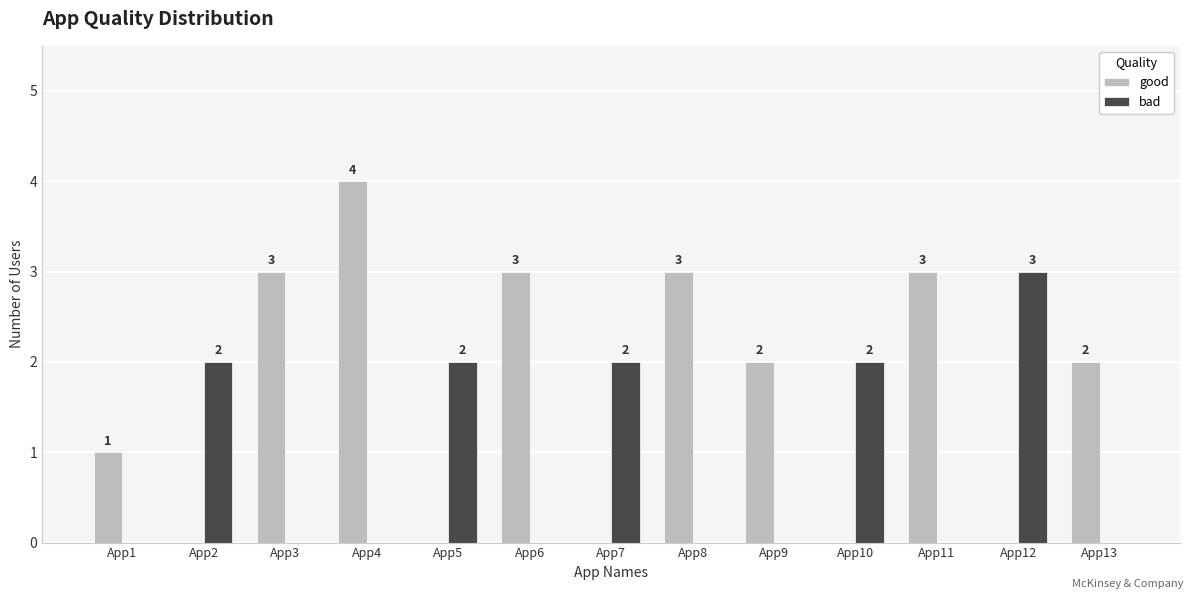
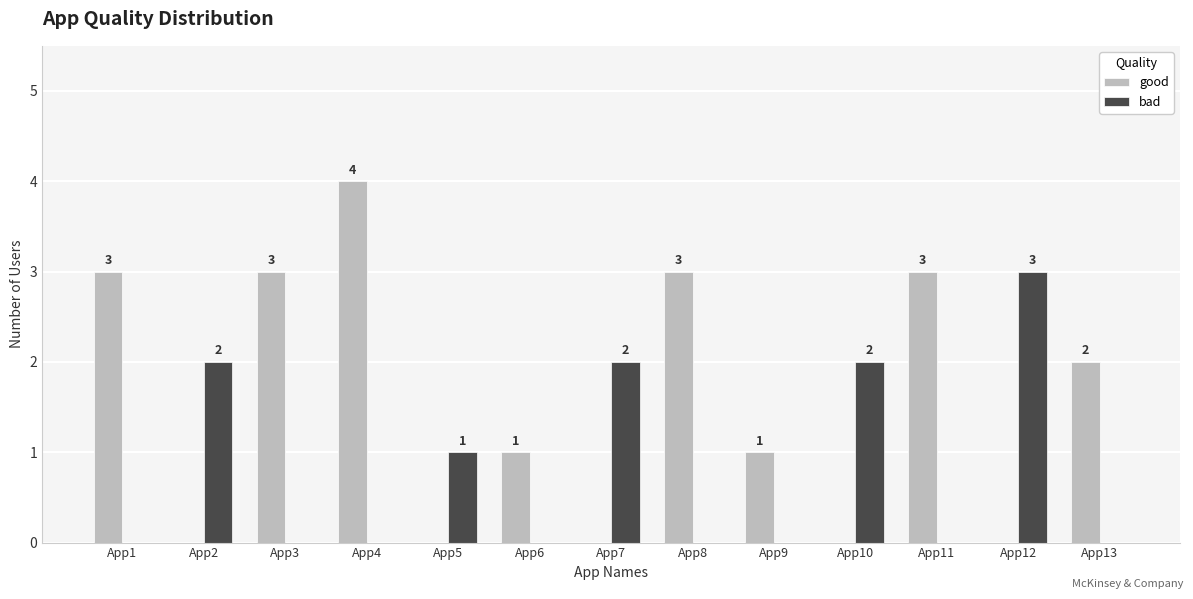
good, App1: 1 -> 3
bad, App5: 2 -> 1
good, App6: 3 -> 1
good, App9: 2 -> 1
